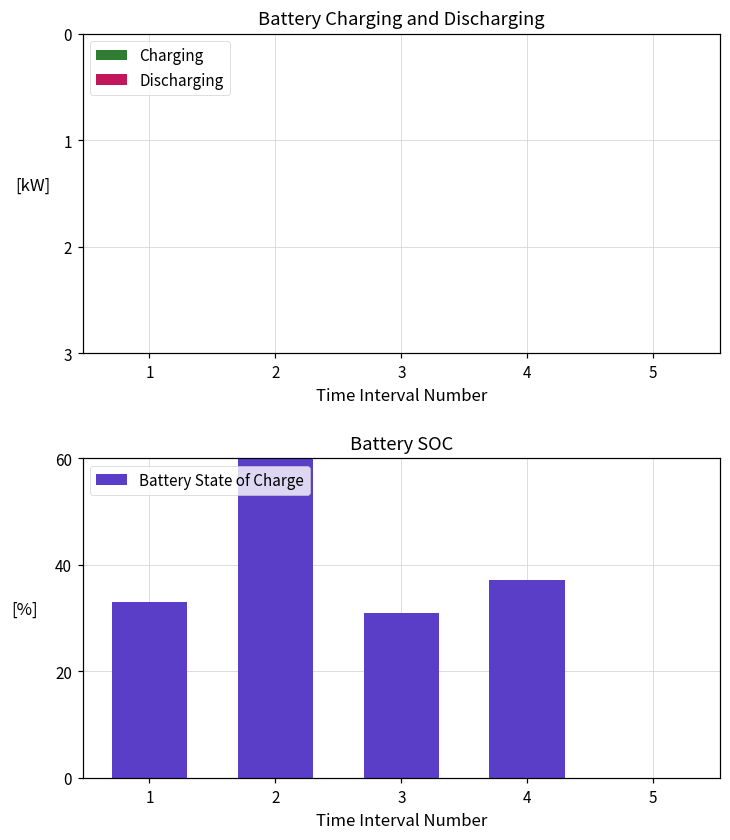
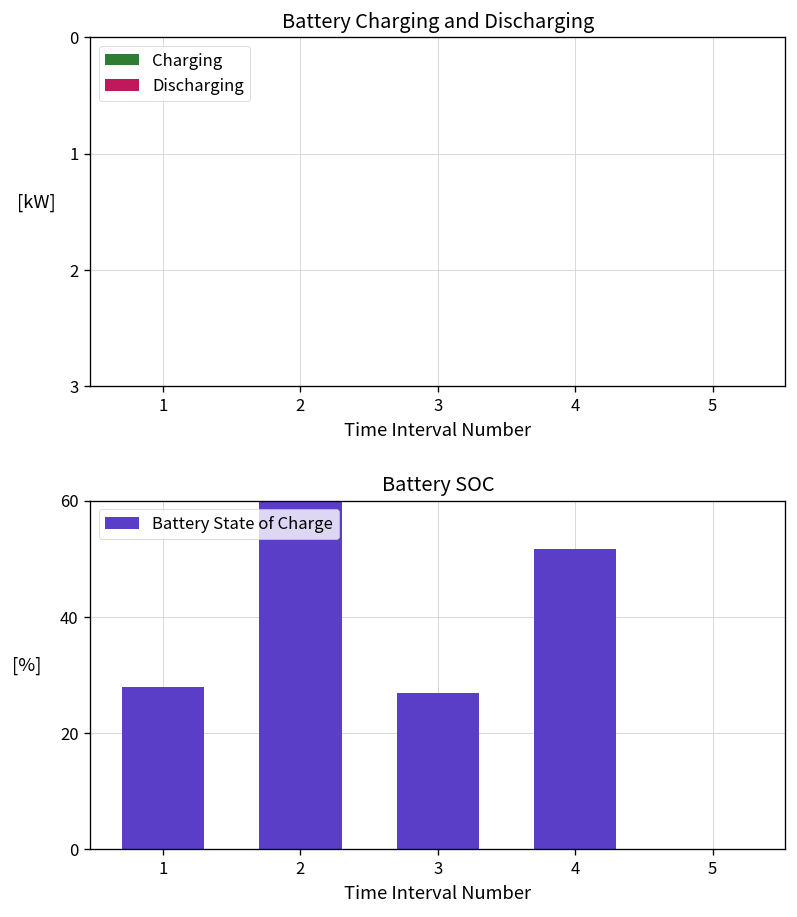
Battery SOC, 1: 33 -> 28
Battery SOC, 3: 31 -> 27
Battery SOC, 4: 37 -> 52
